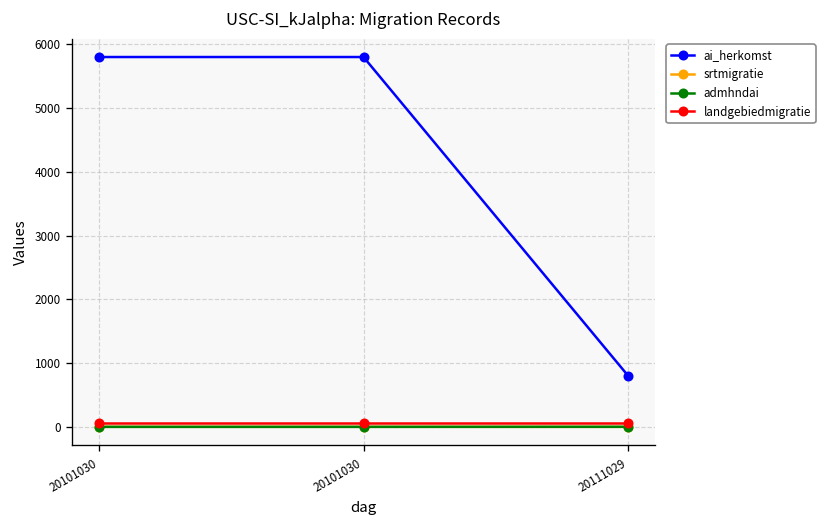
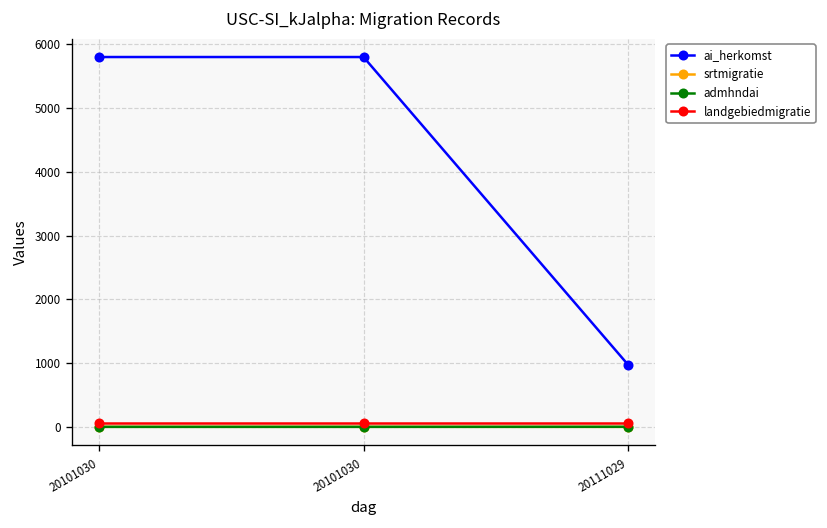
ai_herkomst, 20111029: 800 -> 1000
